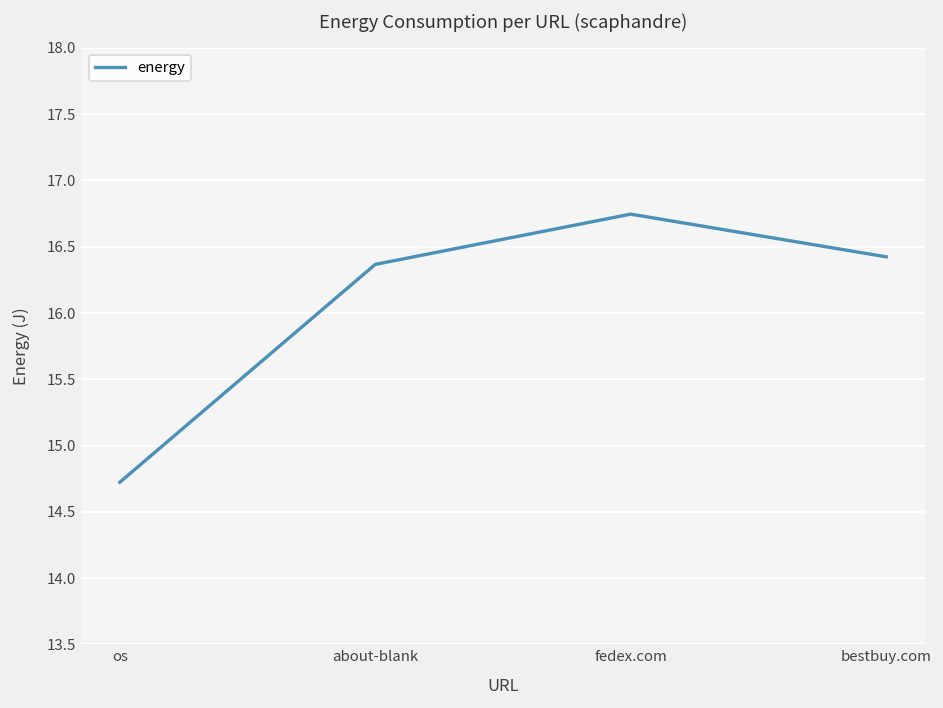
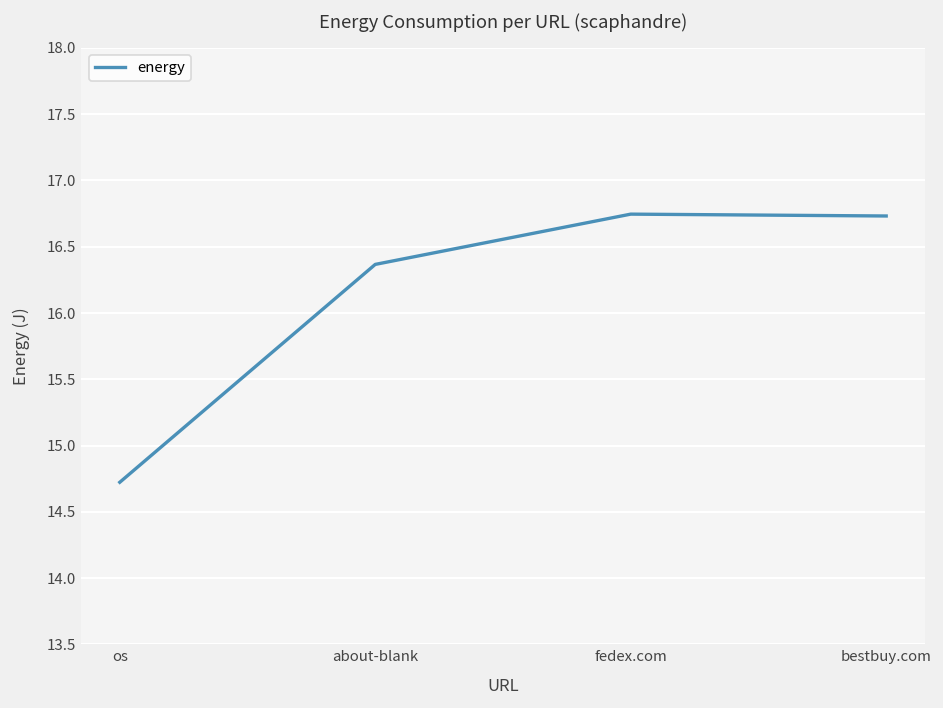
bestbuy.com: 16.42 -> 16.73
